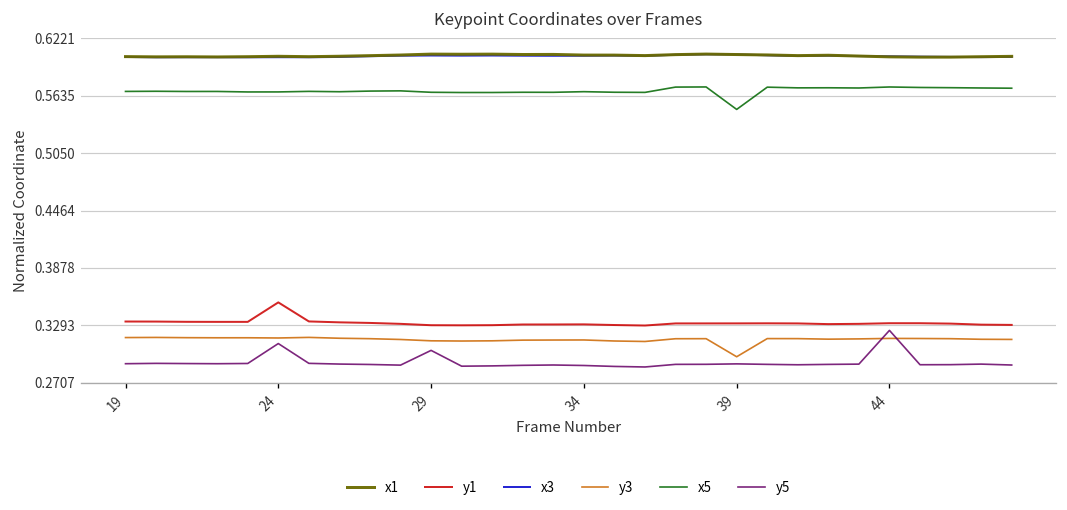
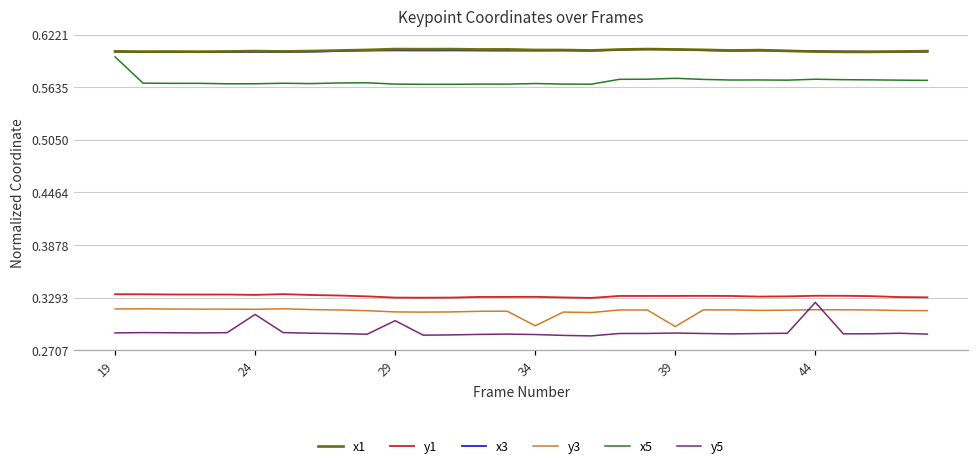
x5, 19: 0.57 -> 0.60
y1, 24: 0.35 -> 0.33
y3, 34: 0.31 -> 0.30
x5, 39: 0.55 -> 0.57
